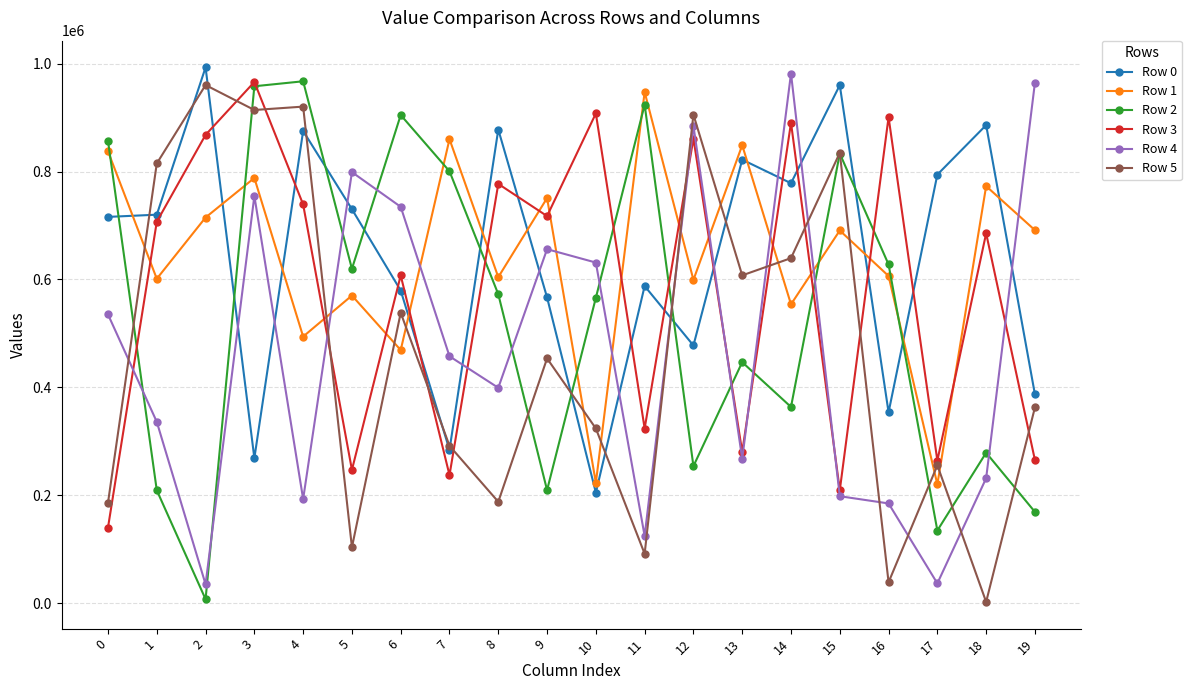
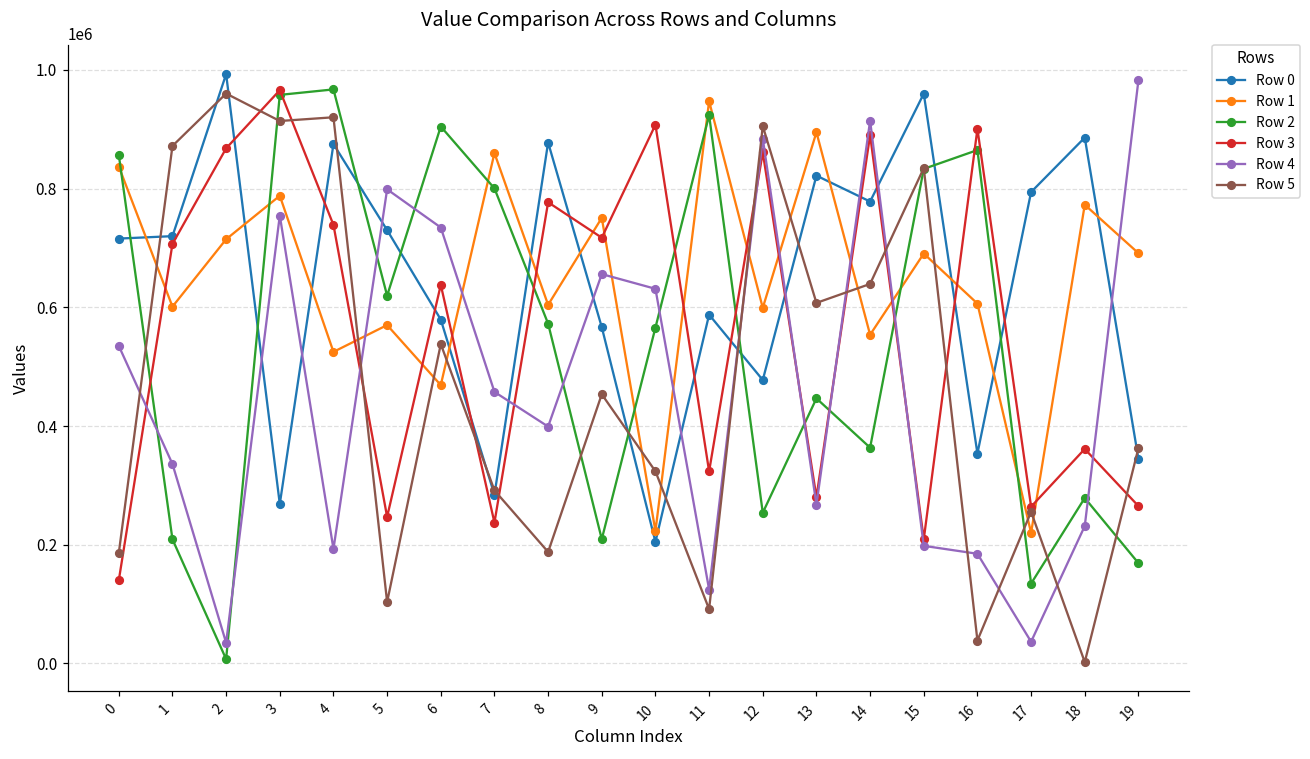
Row 5, 1: 810000 -> 870000
Row 1, 4: 490000 -> 520000
Row 3, 6: 610000 -> 640000
Row 1, 13: 850000 -> 900000
Row 4, 14: 980000 -> 910000
Row 2, 16: 630000 -> 870000
Row 3, 18: 690000 -> 360000
Row 0, 19: 390000 -> 340000
Row 4, 19: 960000 -> 980000
